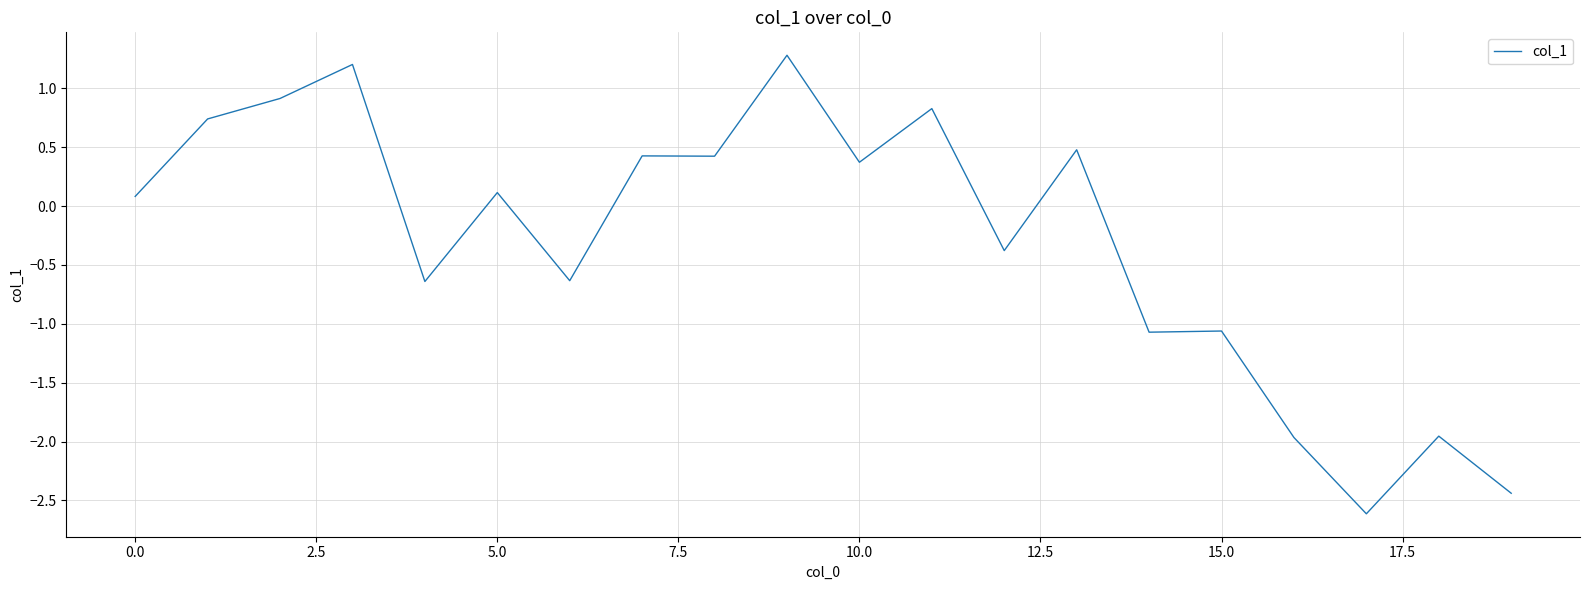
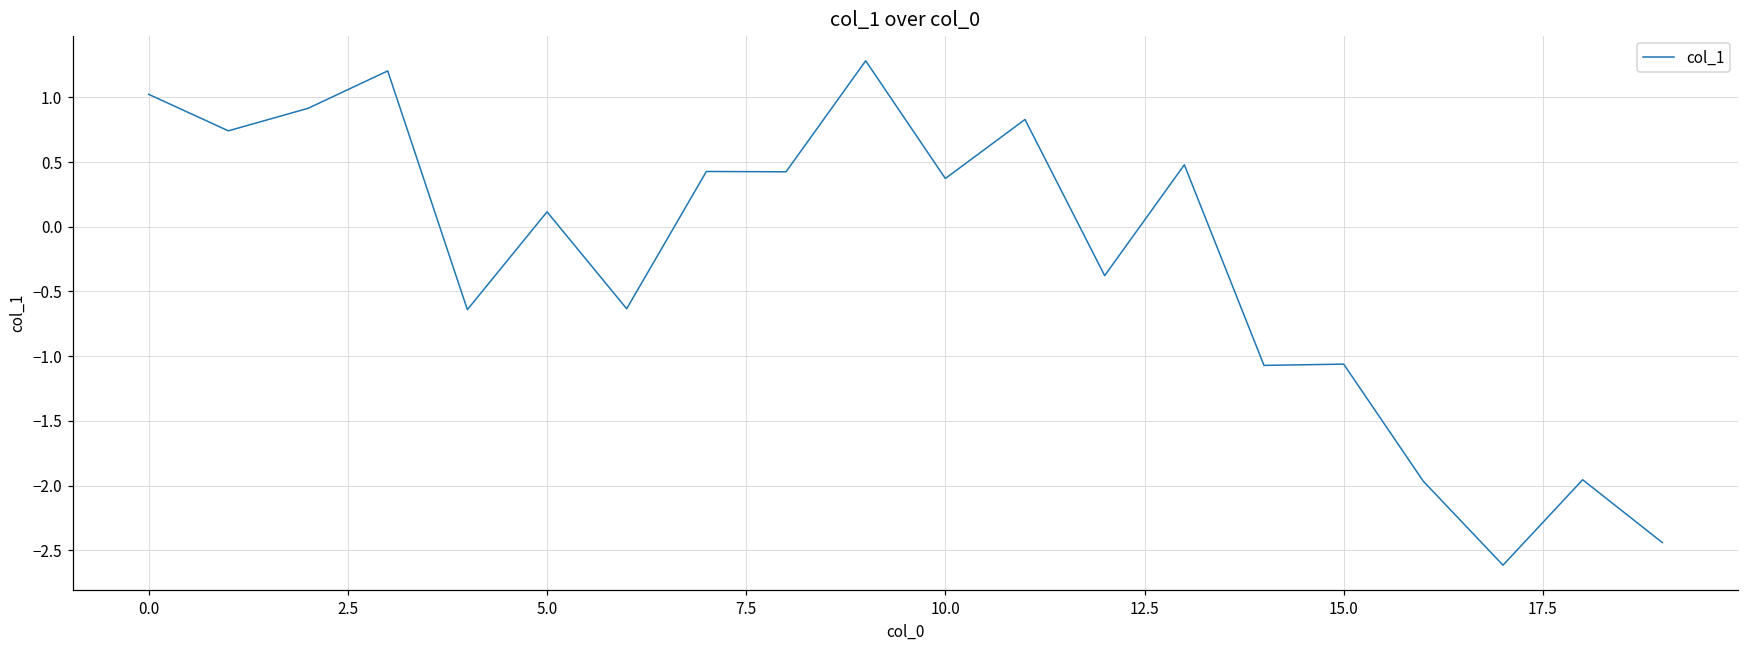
0.0: 0.08 -> 1.02
